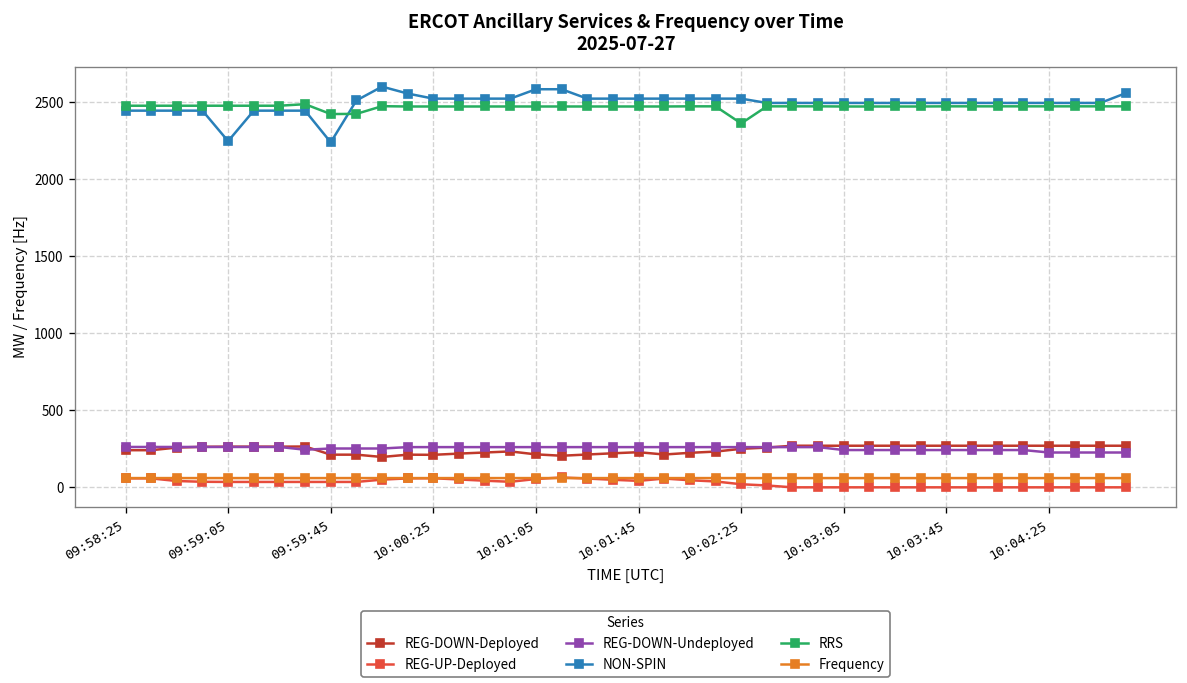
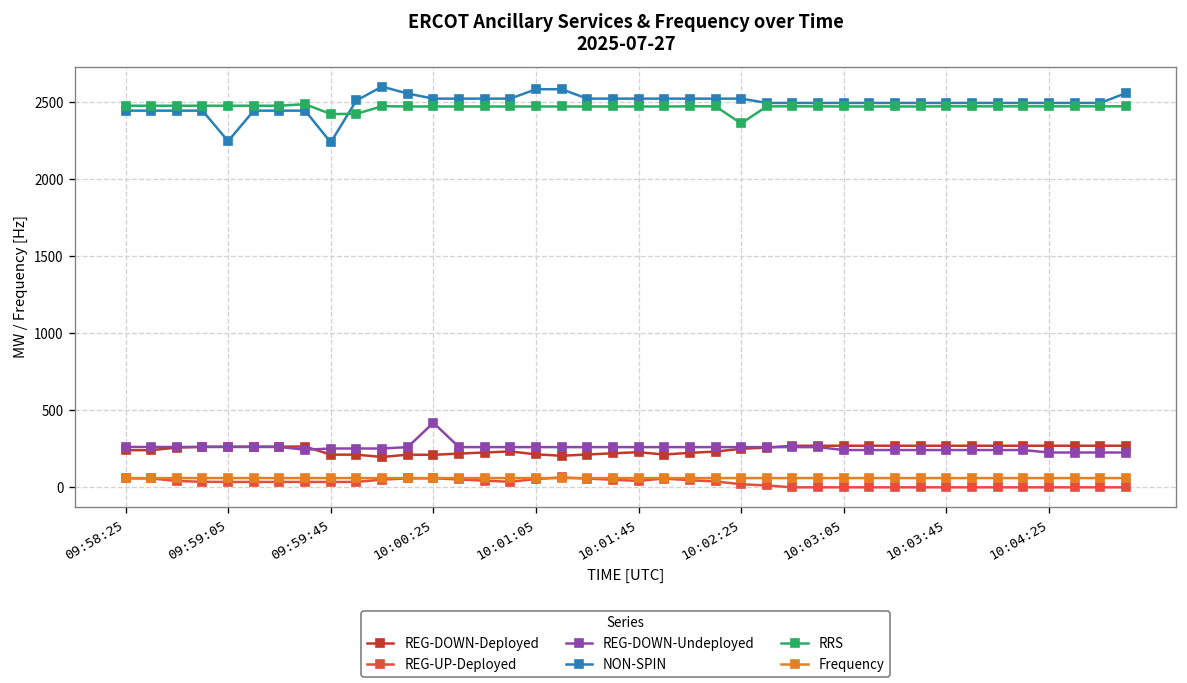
REG-DOWN-Undeployed, 10:00:25: 260 -> 420
